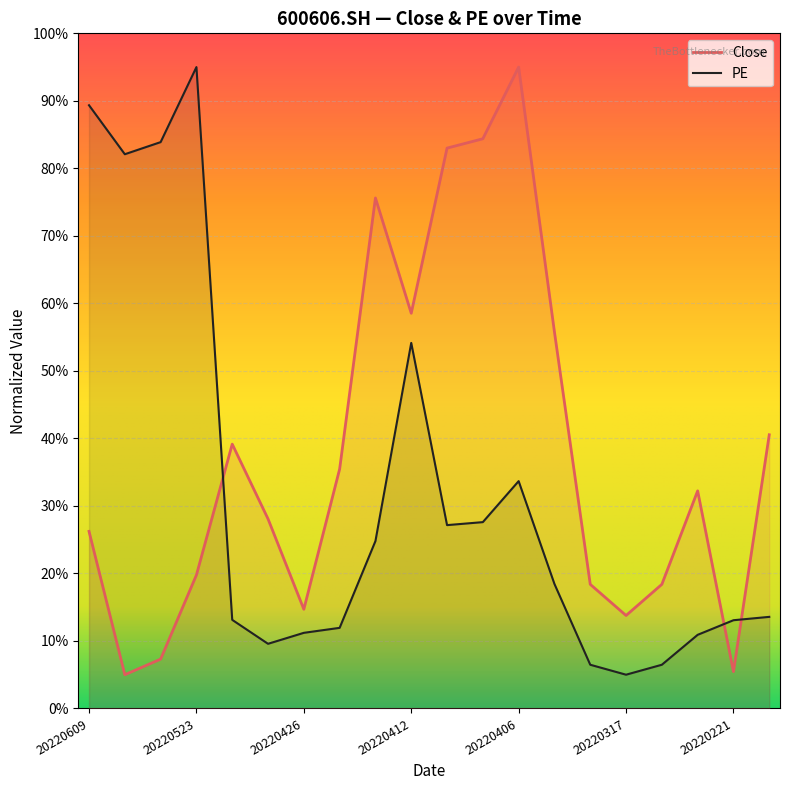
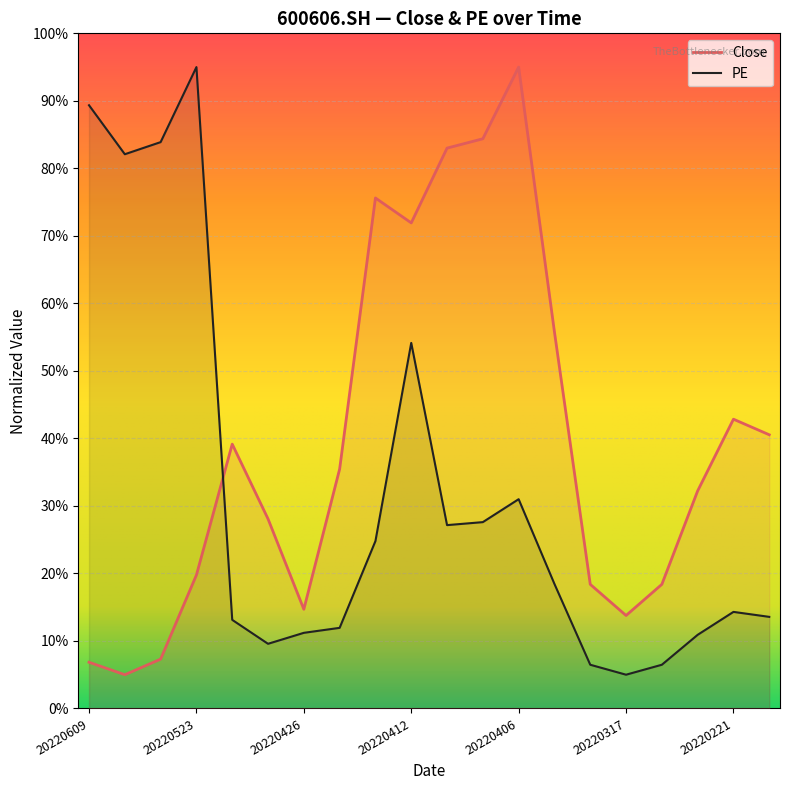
Close, 20220609: 26% -> 7%
Close, 20220412: 59% -> 72%
PE, 20220406: 34% -> 31%
Close, 20220221: 5% -> 43%
PE, 20220221: 13% -> 14%
